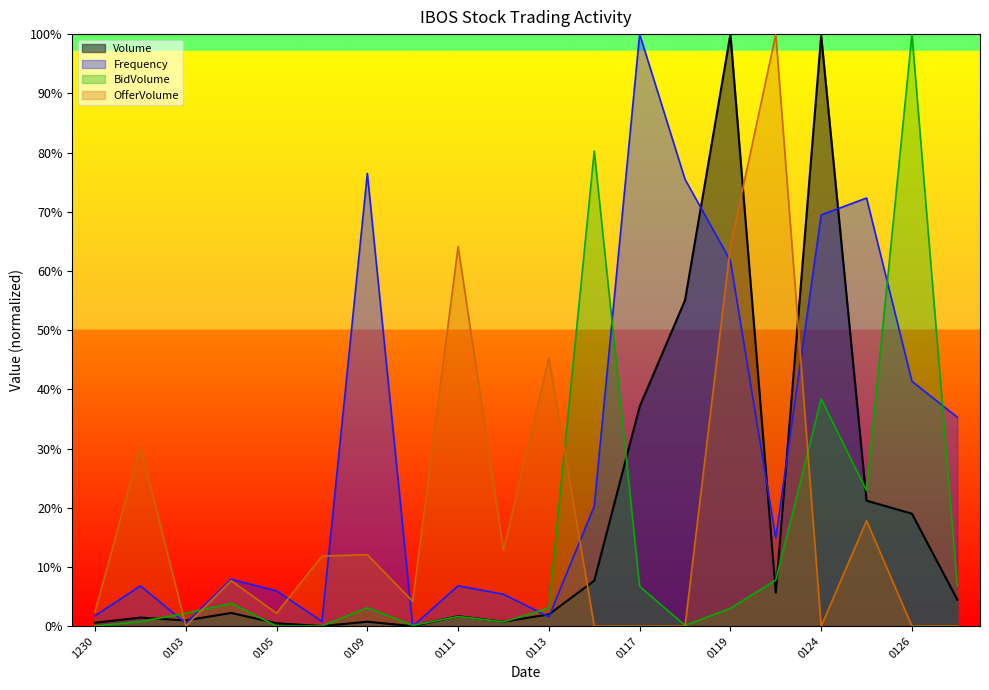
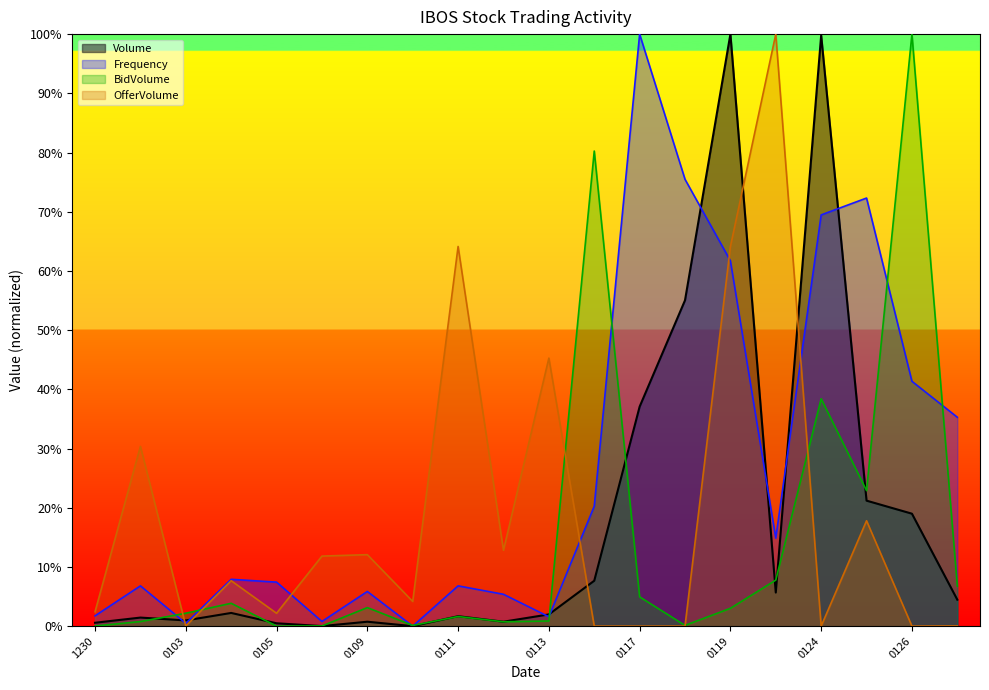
Frequency, 0105: 6% -> 7%
Frequency, 0109: 76% -> 6%
BidVolume, 0113: 3% -> 1%
BidVolume, 0117: 7% -> 5%
